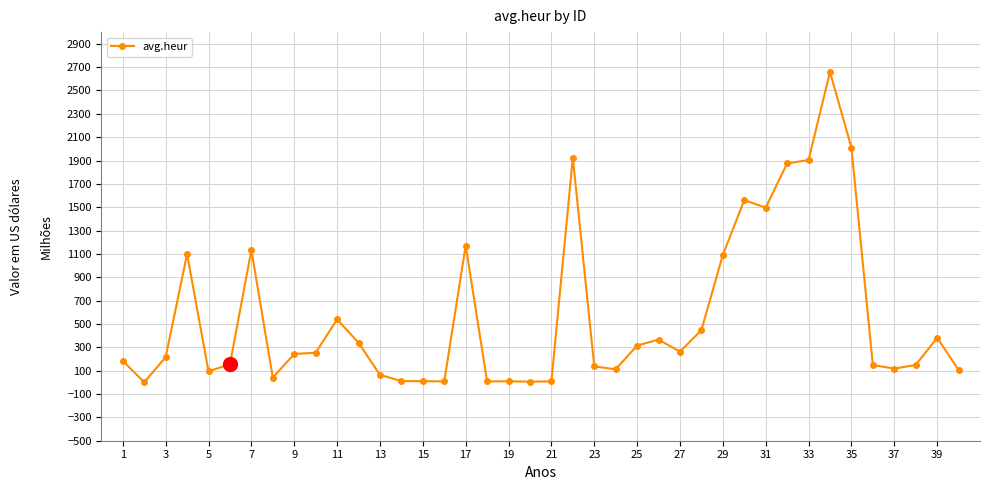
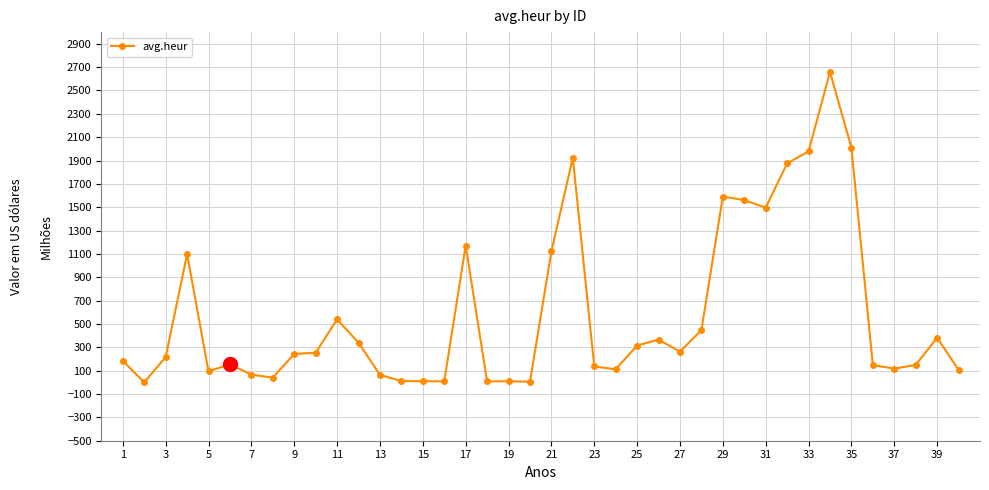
avg.heur, 7: 1130 -> 70
avg.heur, 21: 10 -> 1120
avg.heur, 29: 1090 -> 1590
avg.heur, 33: 1900 -> 1980
